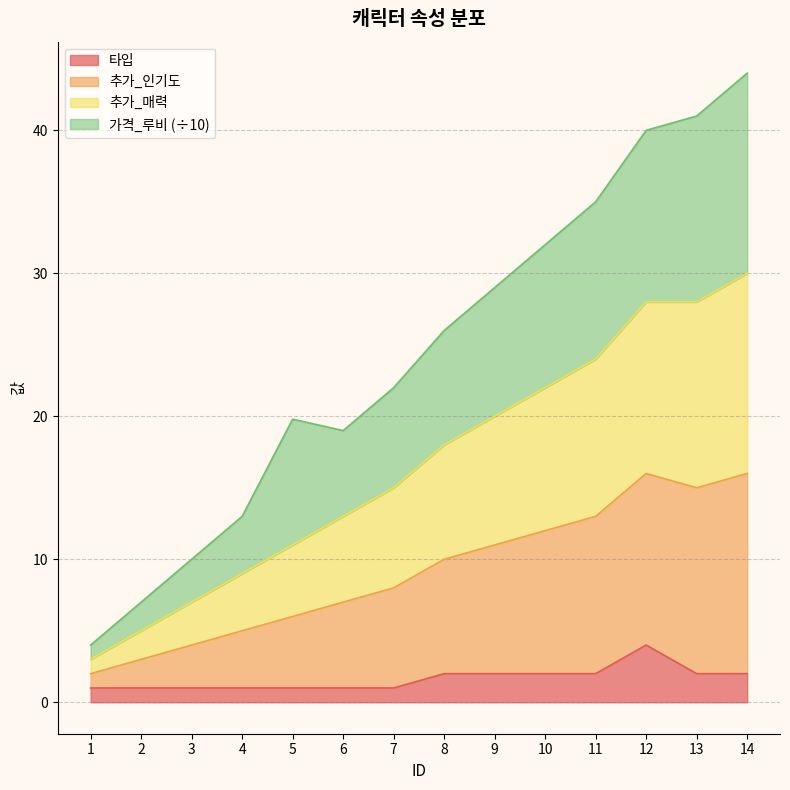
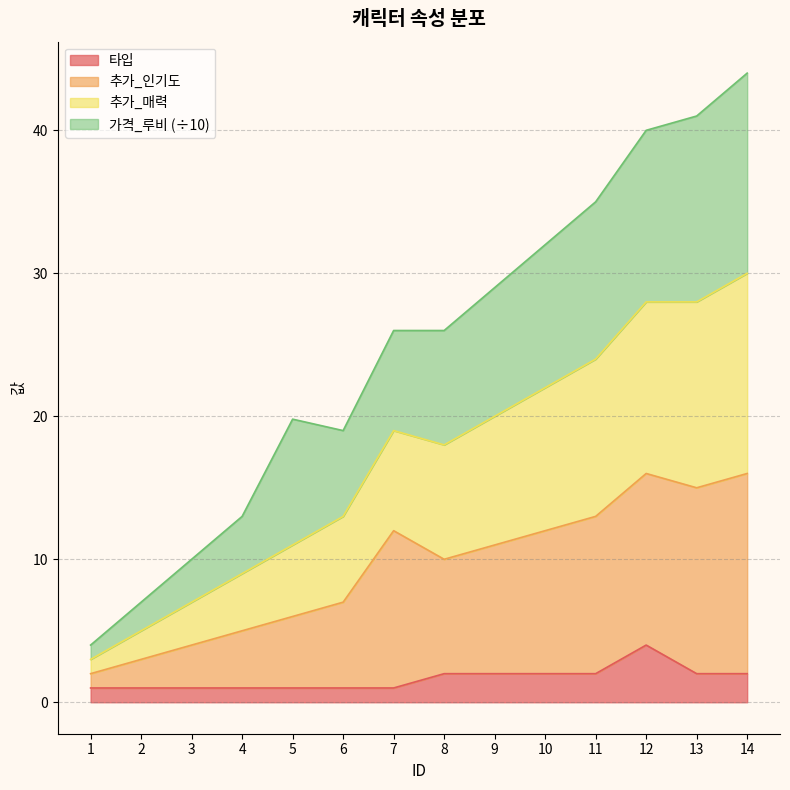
추가_인기도, 7: 7 -> 11
